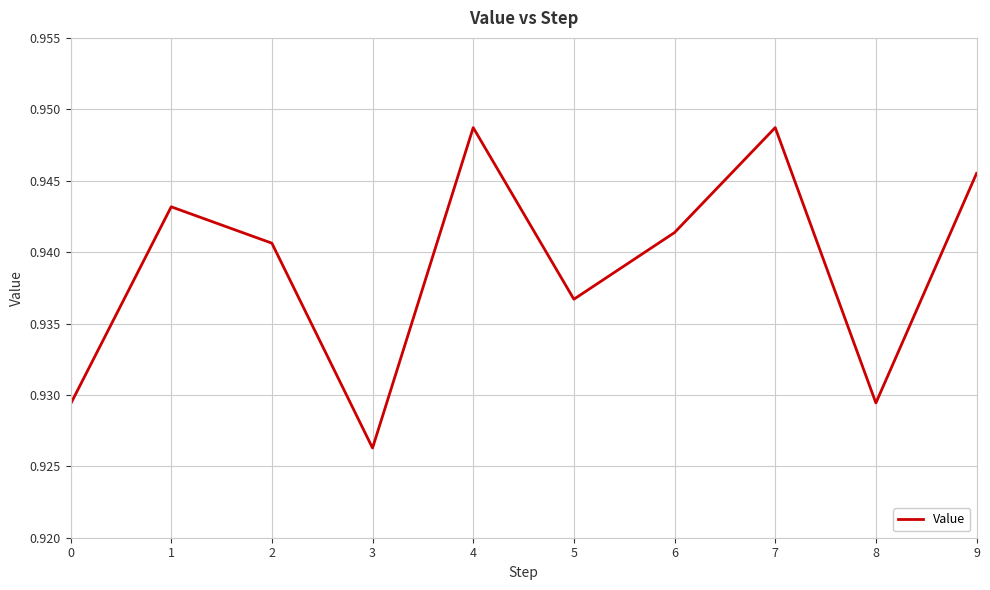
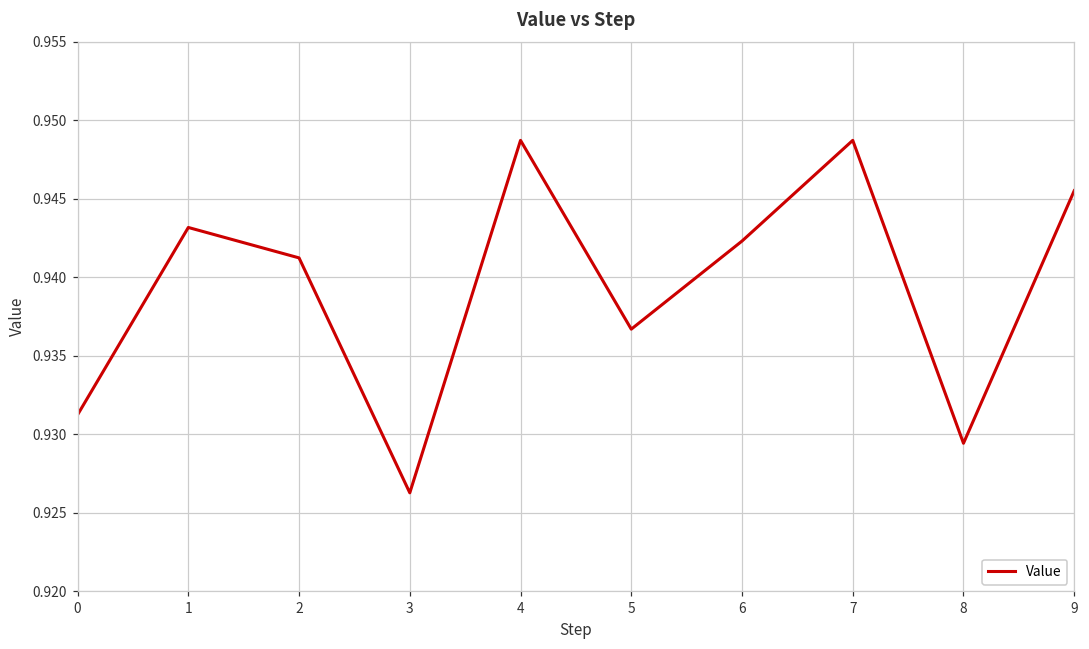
0: 0.9294 -> 0.9312
2: 0.9406 -> 0.9412
6: 0.9414 -> 0.9423
